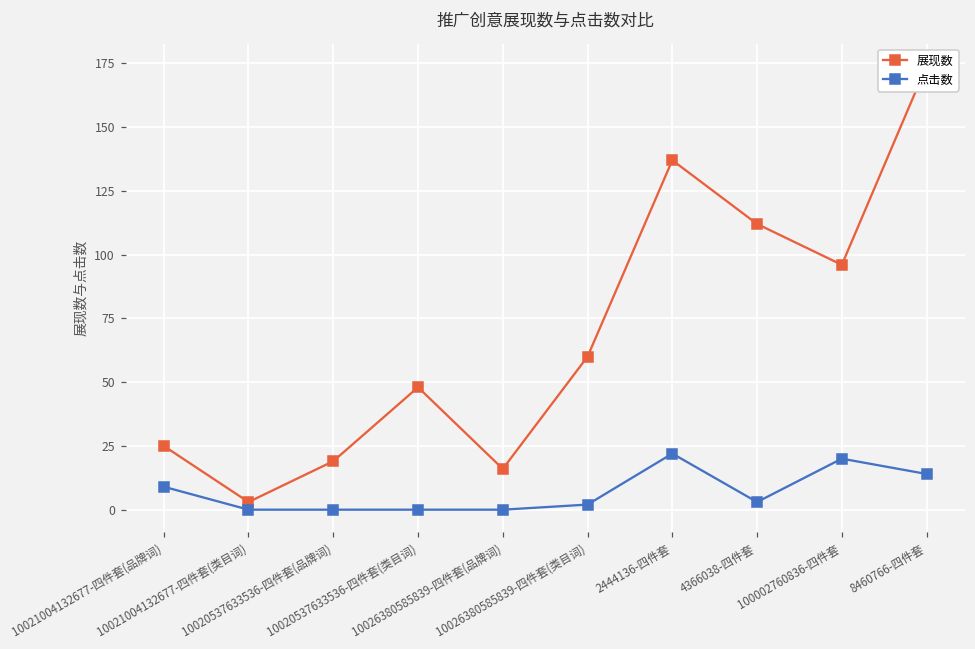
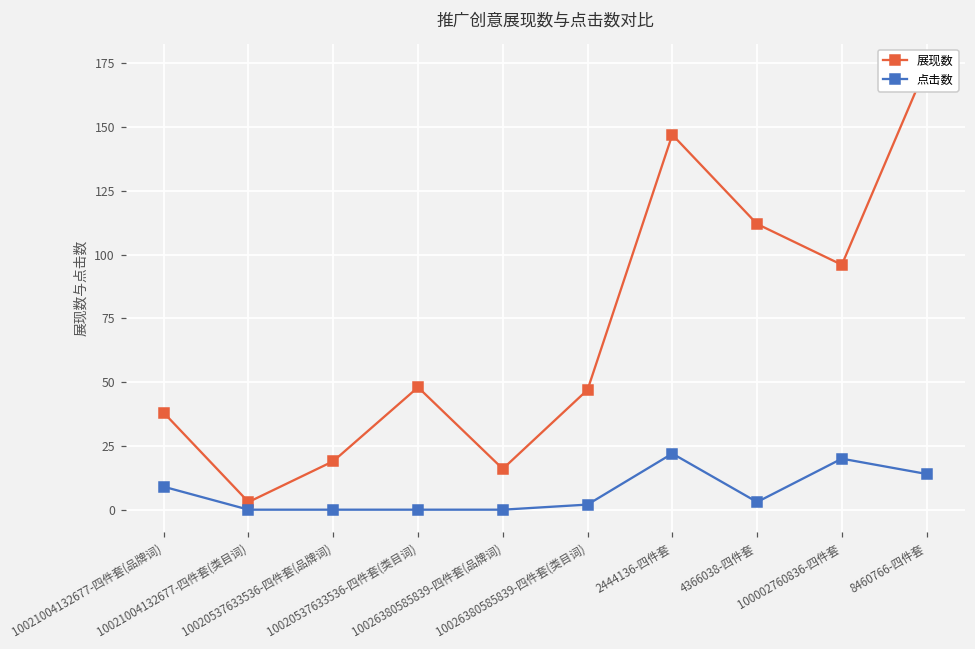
展现数, 10021004132677-四件套(品牌词): 25 -> 38
展现数, 10026380585839-四件套(类目词): 60 -> 47
展现数, 2444136-四件套: 137 -> 147
